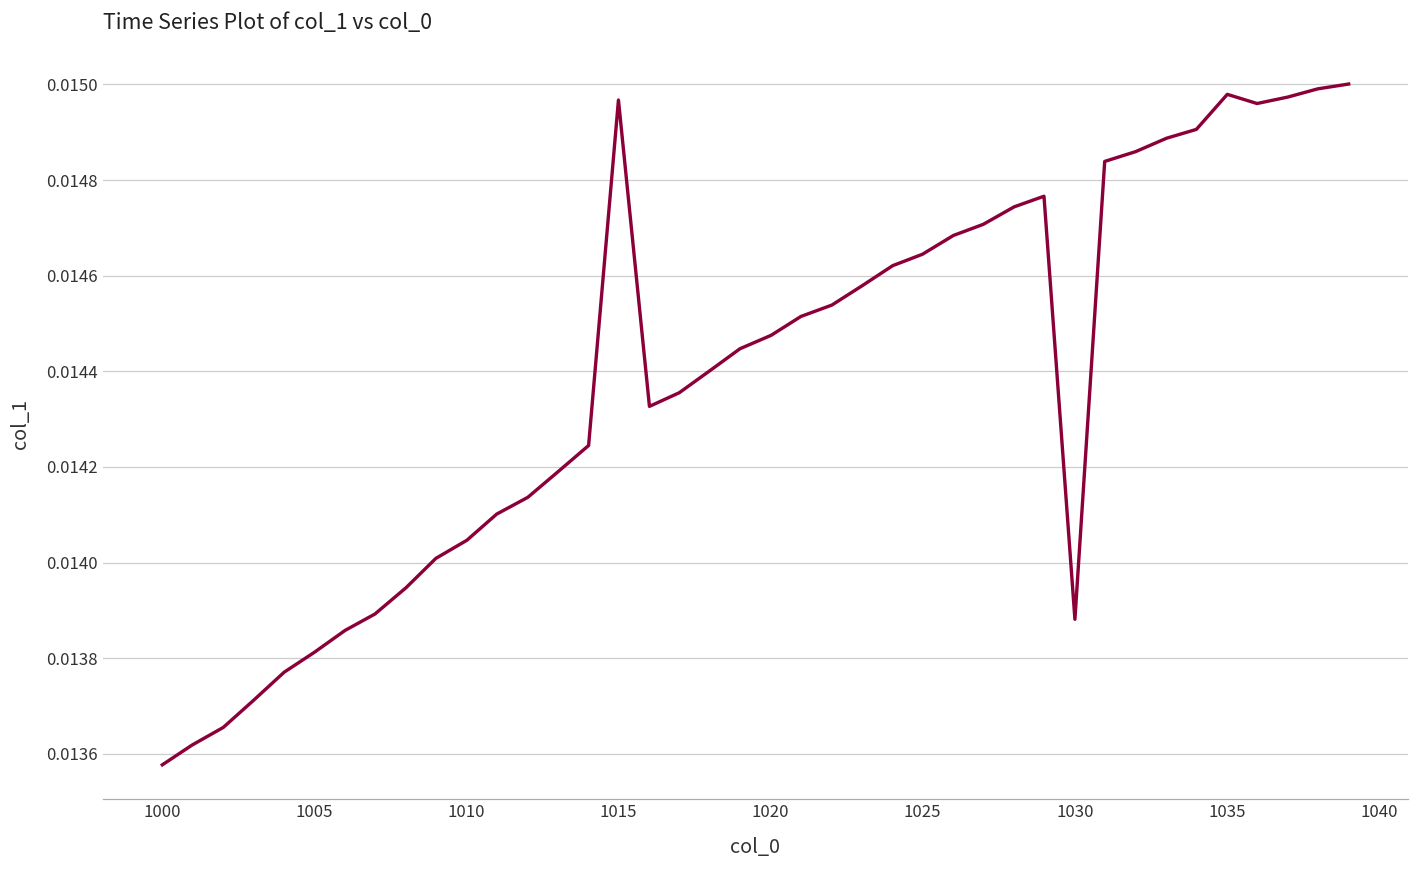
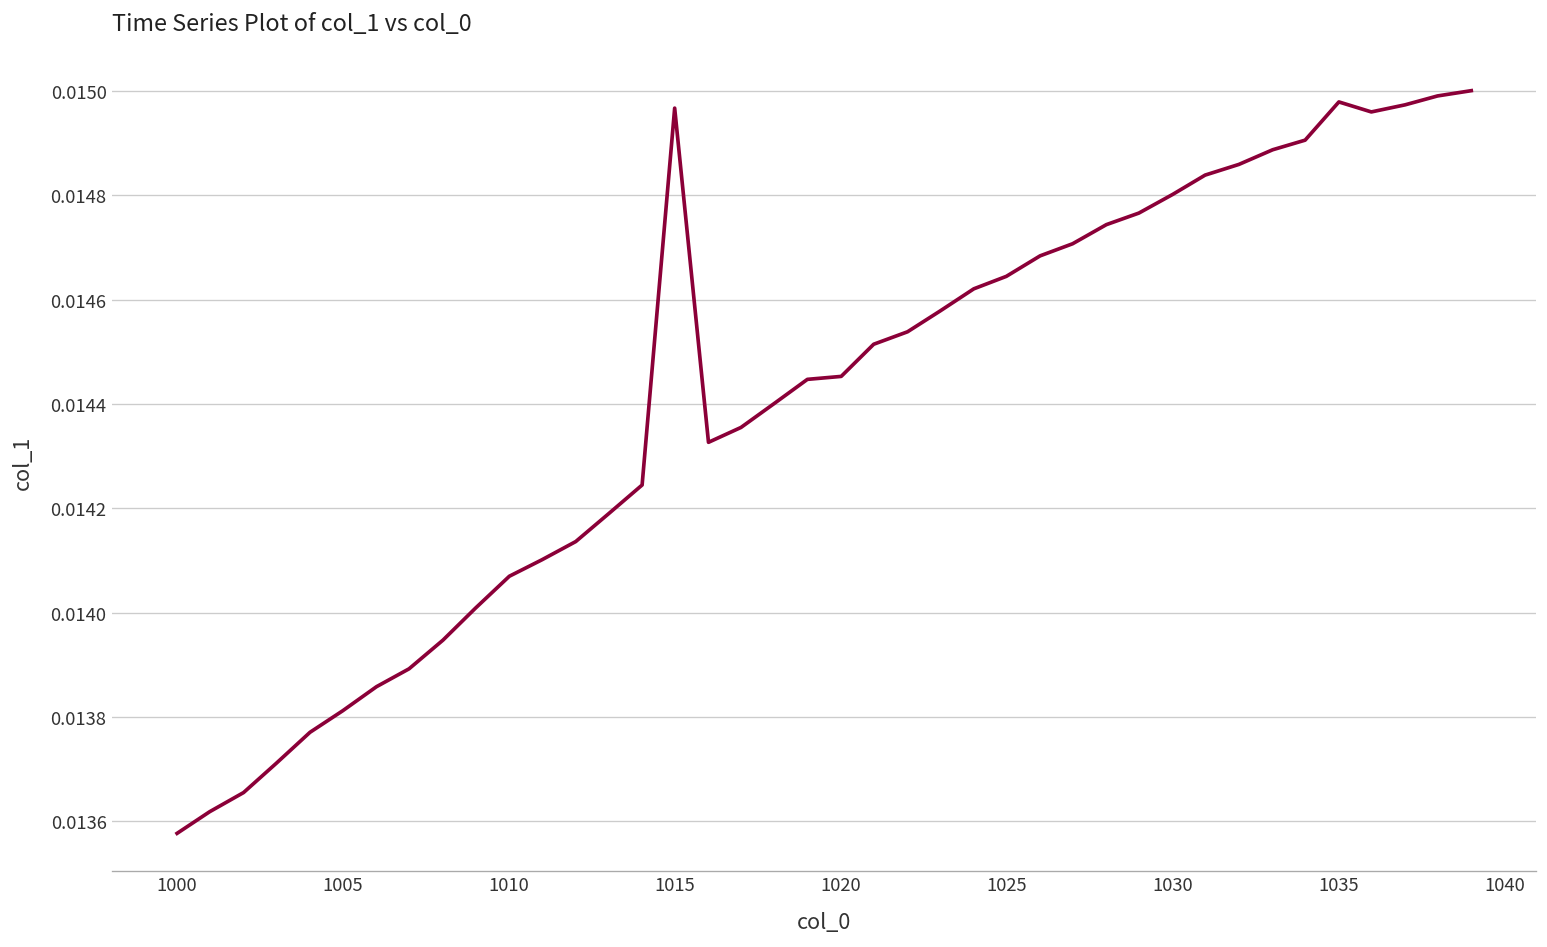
1010: 0.01405 -> 0.01407
1020: 0.01448 -> 0.01445
1030: 0.01388 -> 0.01480
